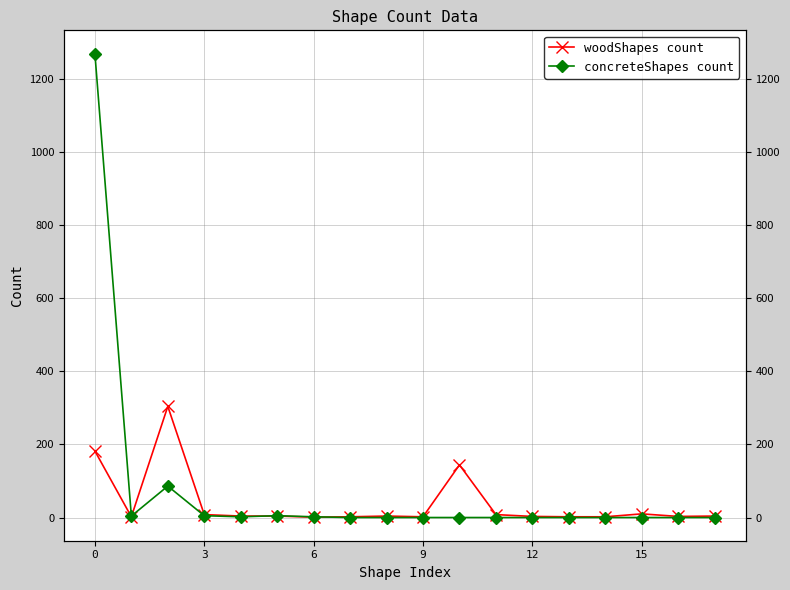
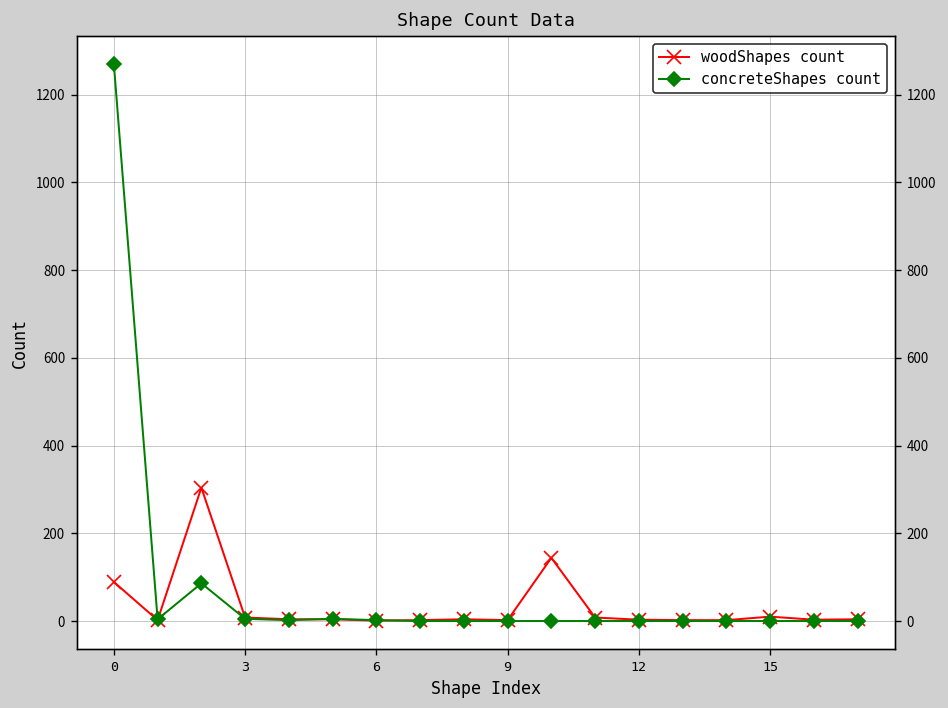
woodShapes count, 0: 180 -> 90
